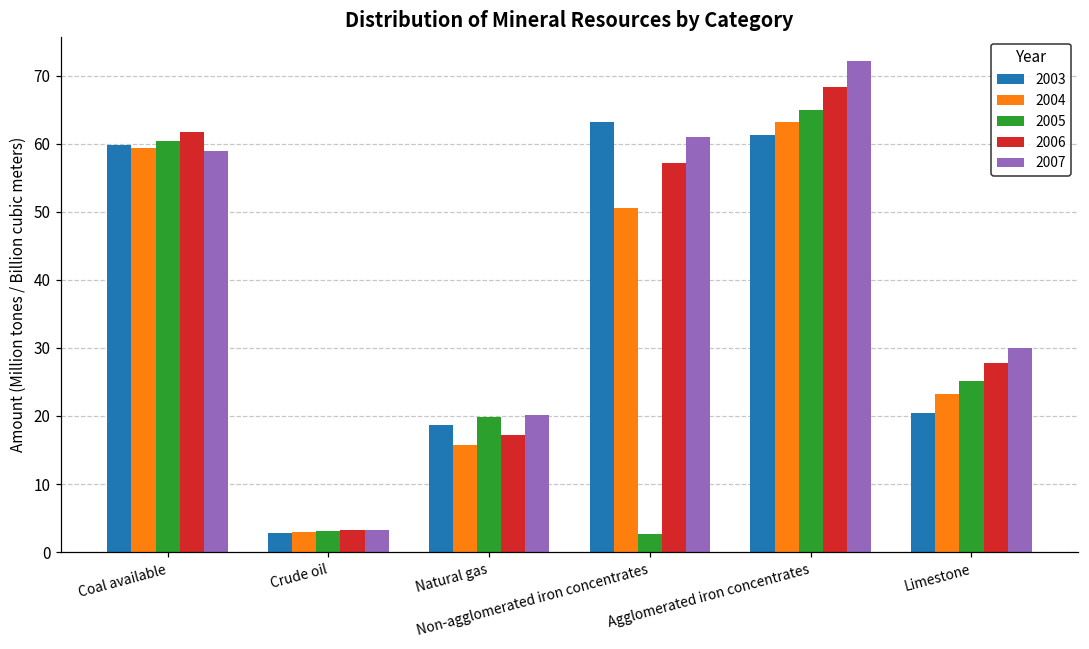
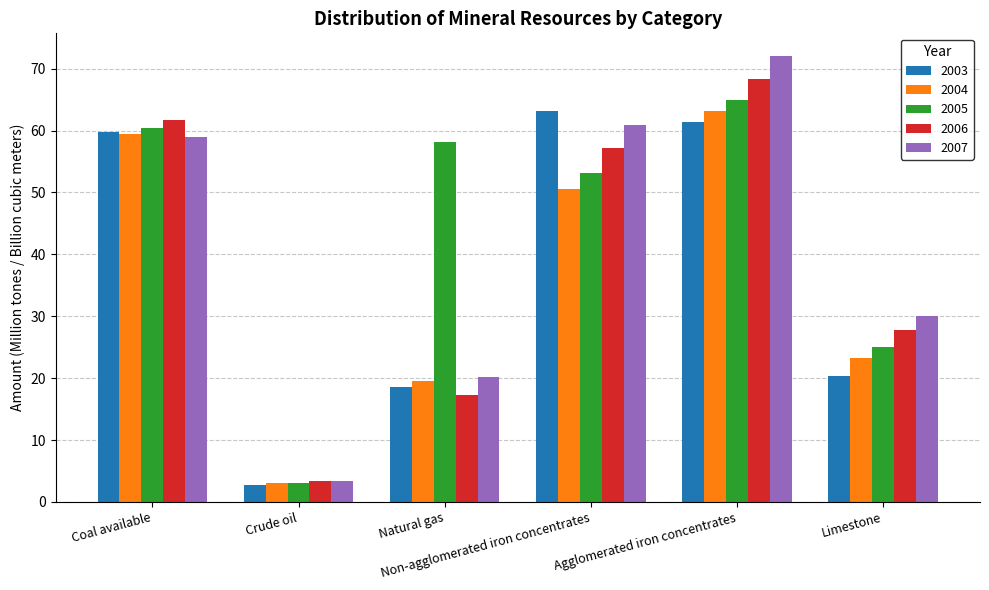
2004, Natural gas: 16 -> 20
2005, Natural gas: 20 -> 58
2005, Non-agglomerated iron concentrates: 3 -> 53
